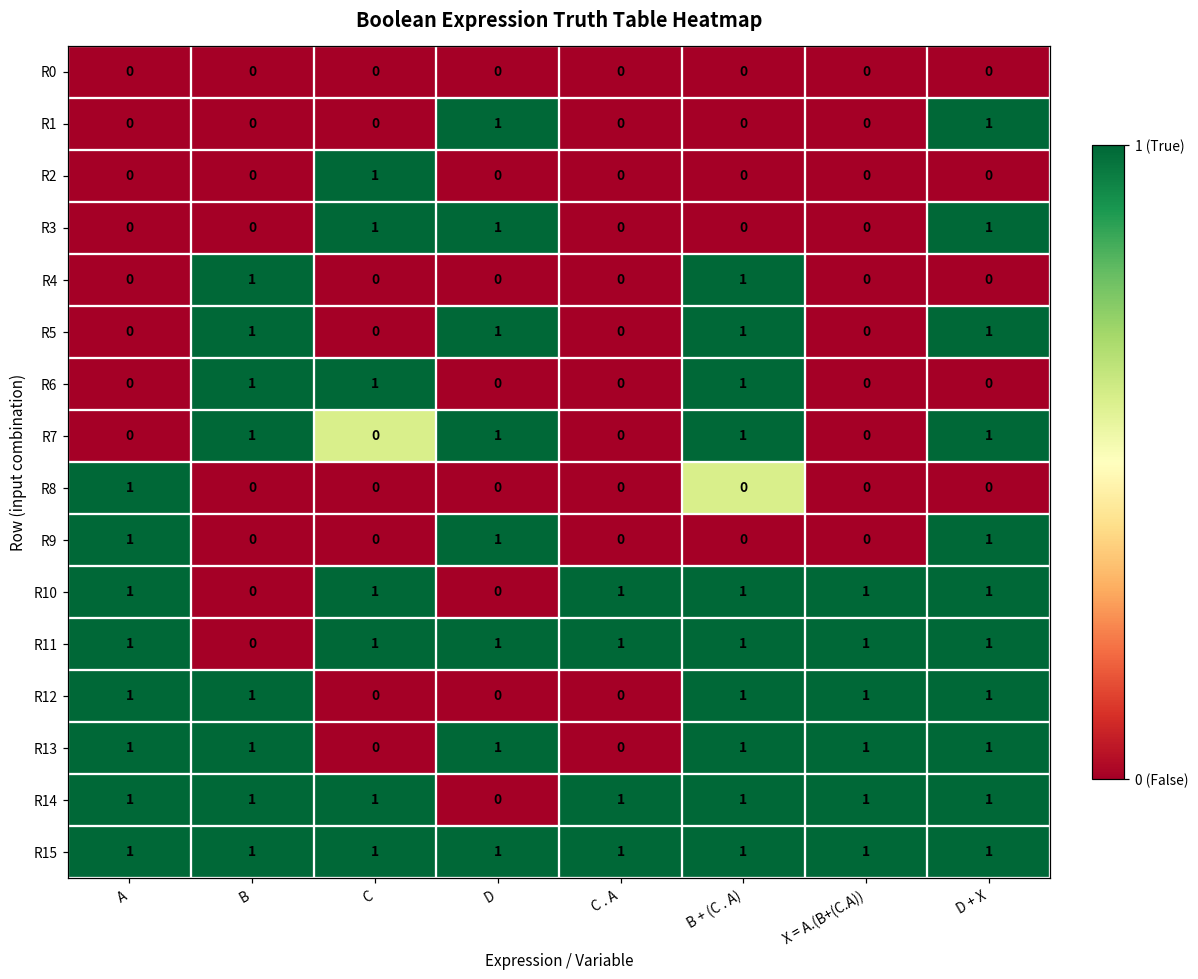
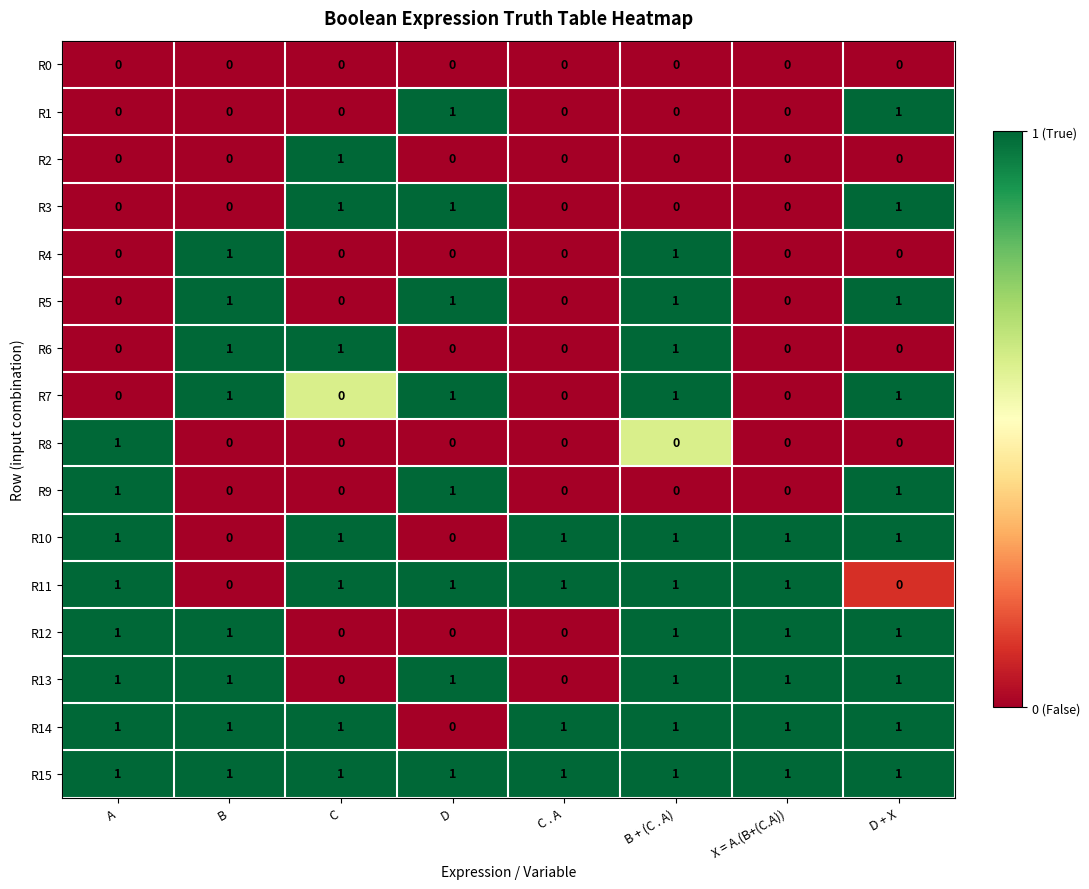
R11, D + X: 1 -> 0
